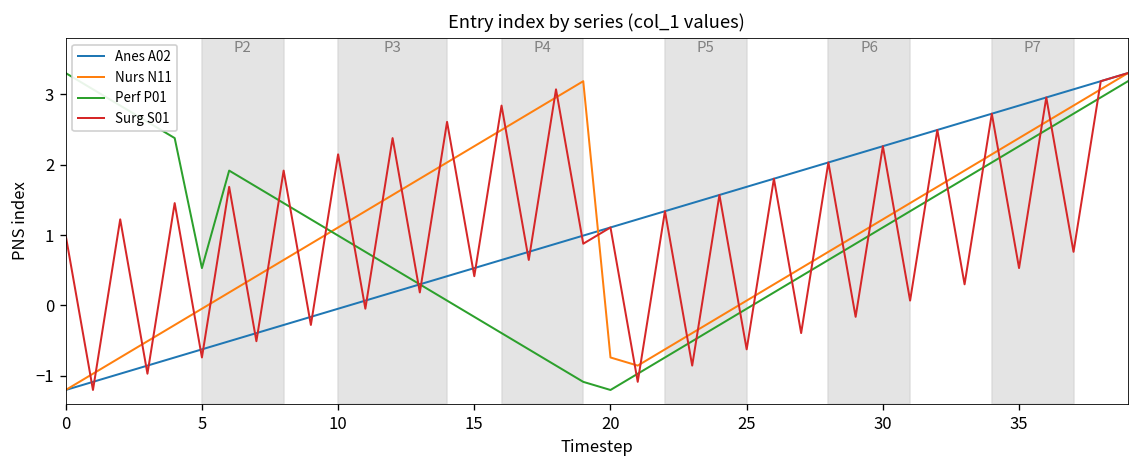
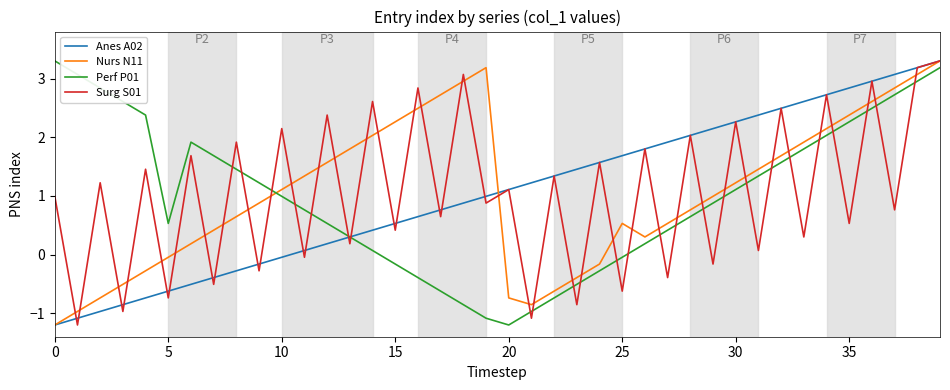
Nurs N11, 25: 0.1 -> 0.5
